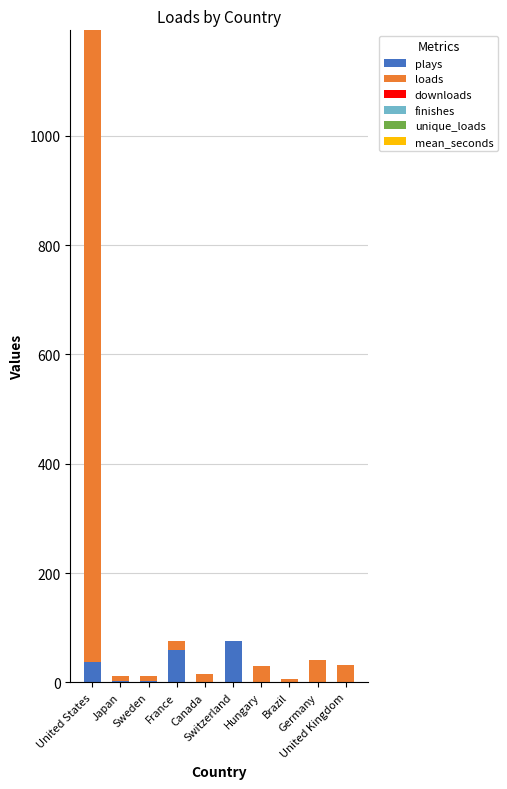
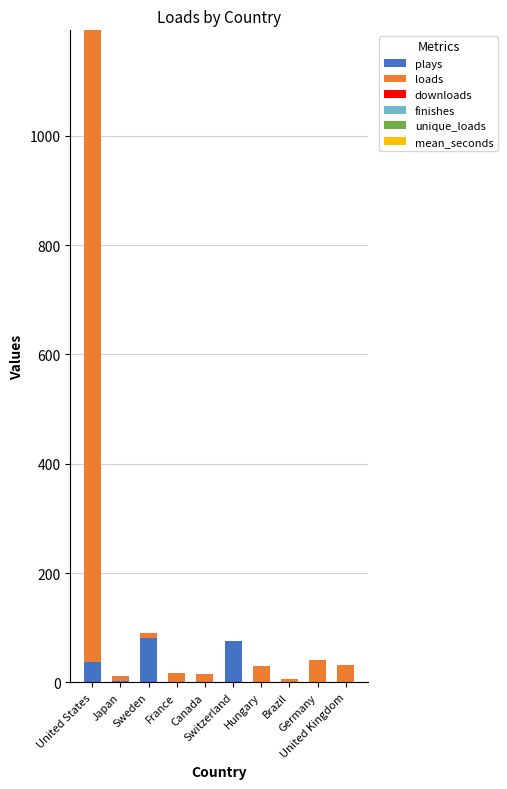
plays, Sweden: 0 -> 80
plays, France: 60 -> 0
